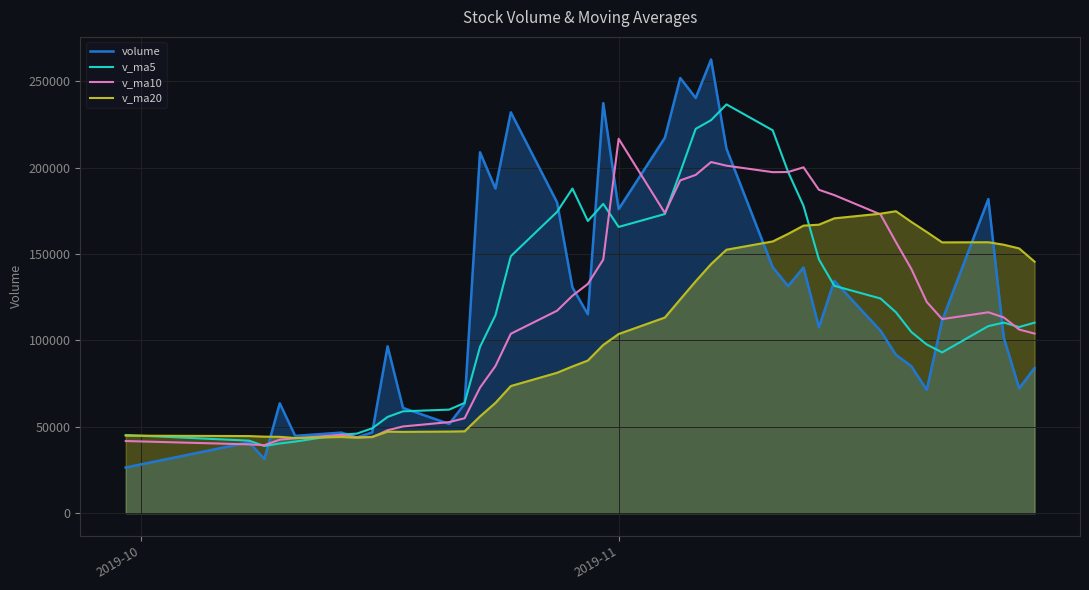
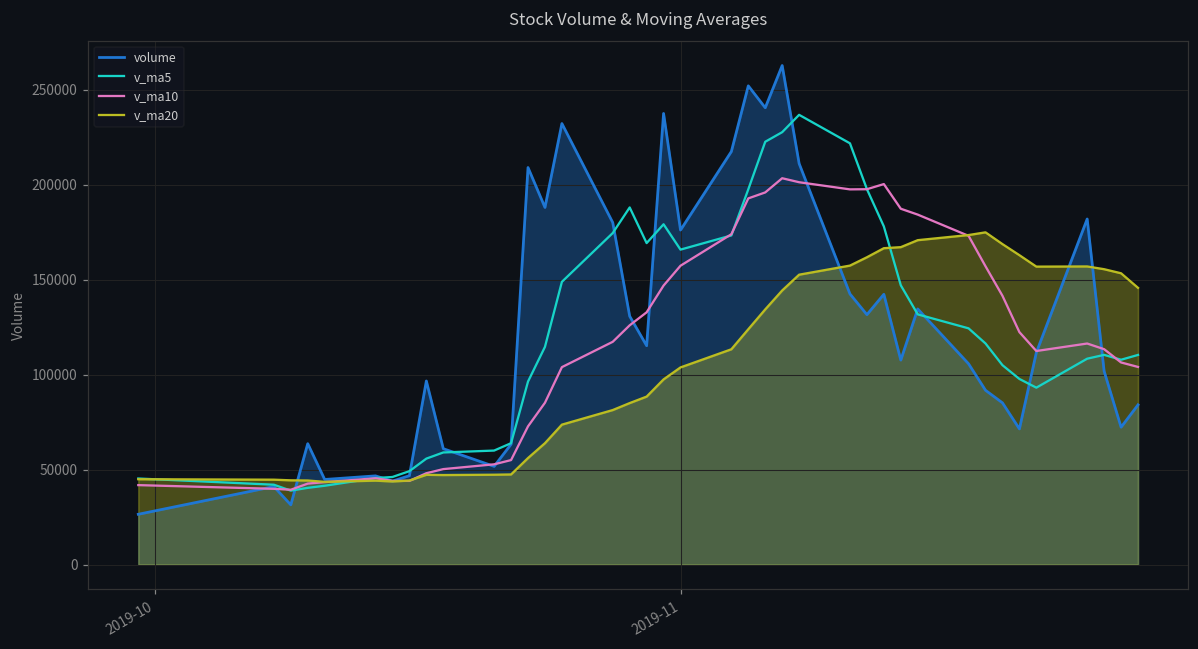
v_ma10, 2019-11: 217000 -> 157000
